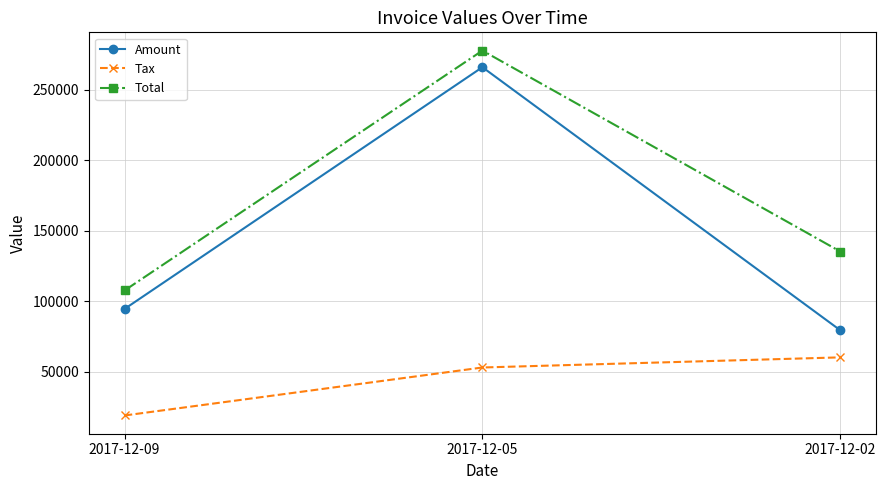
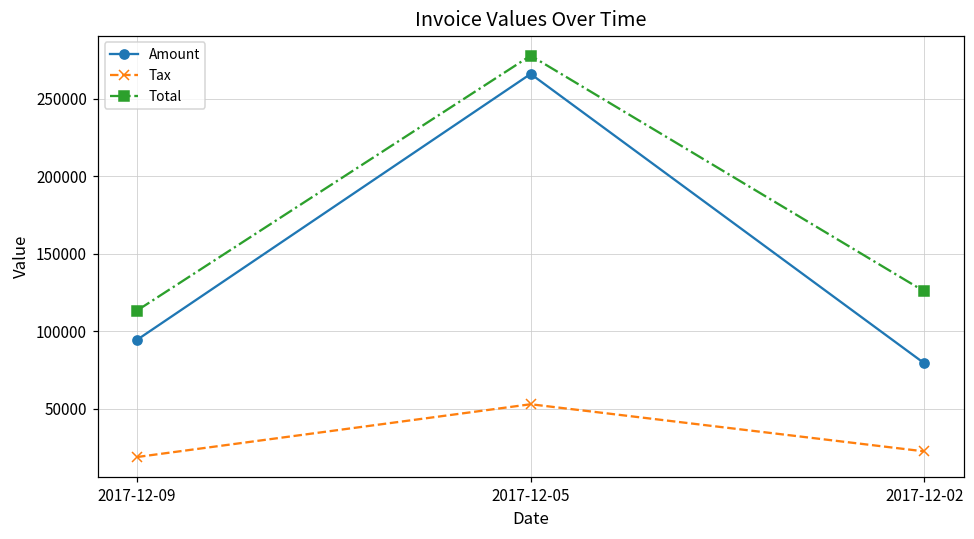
Total, 2017-12-09: 108000 -> 113000
Tax, 2017-12-02: 60000 -> 23000
Total, 2017-12-02: 135000 -> 126000
